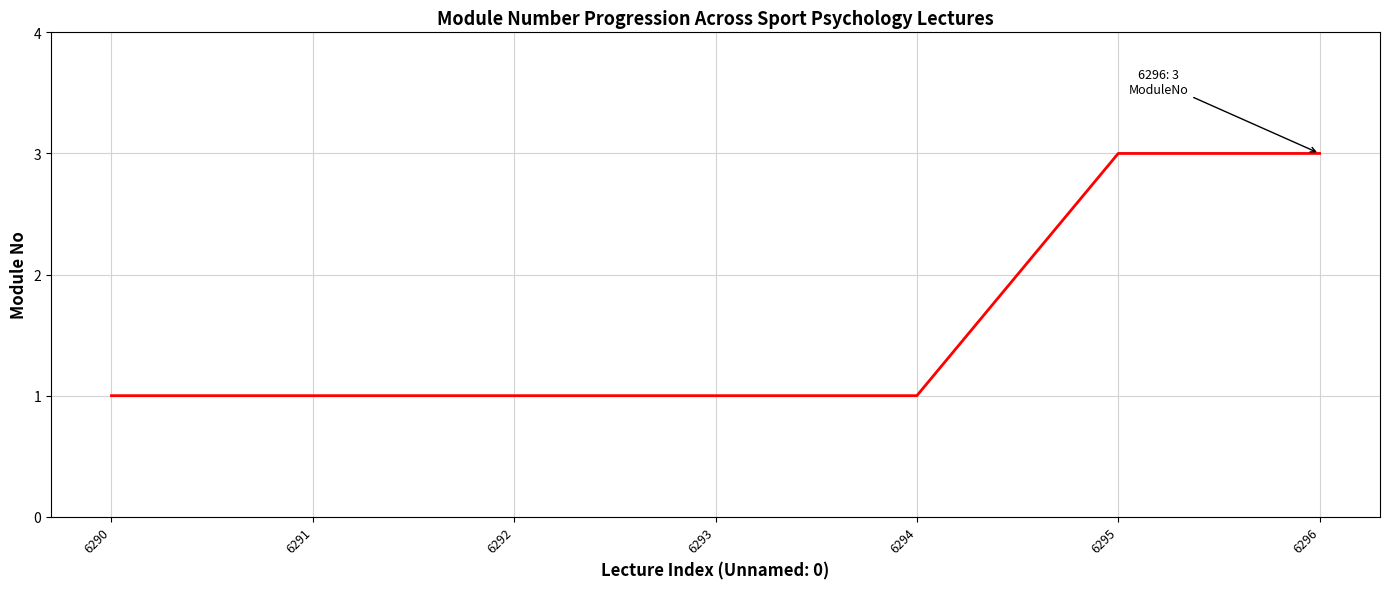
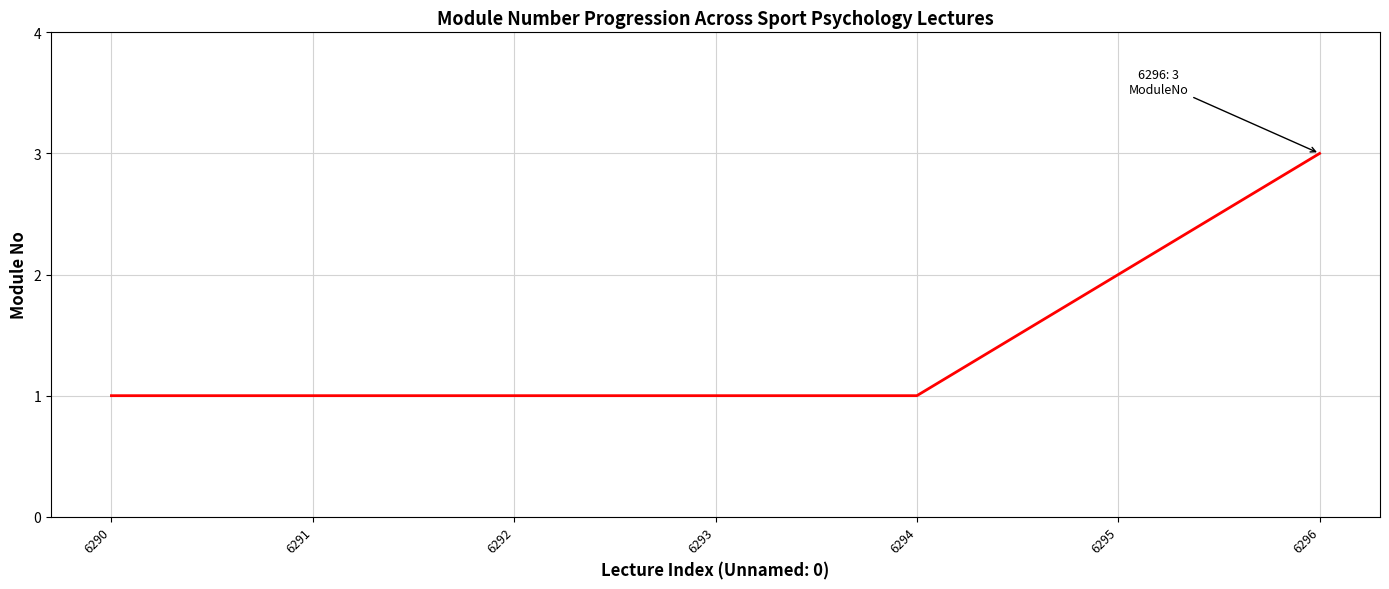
6295: 3 -> 2
